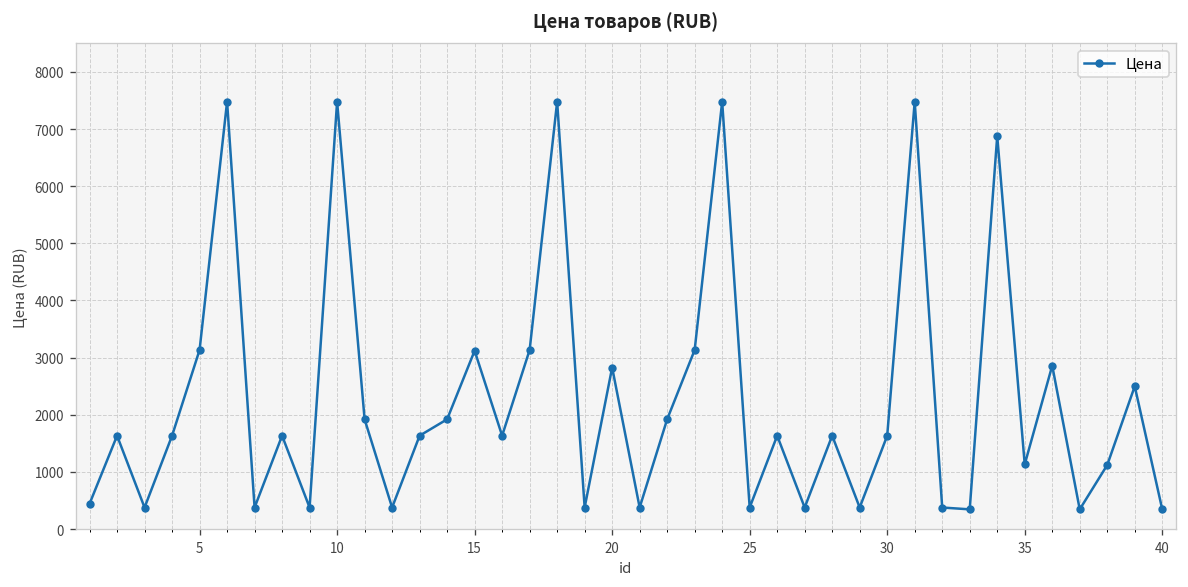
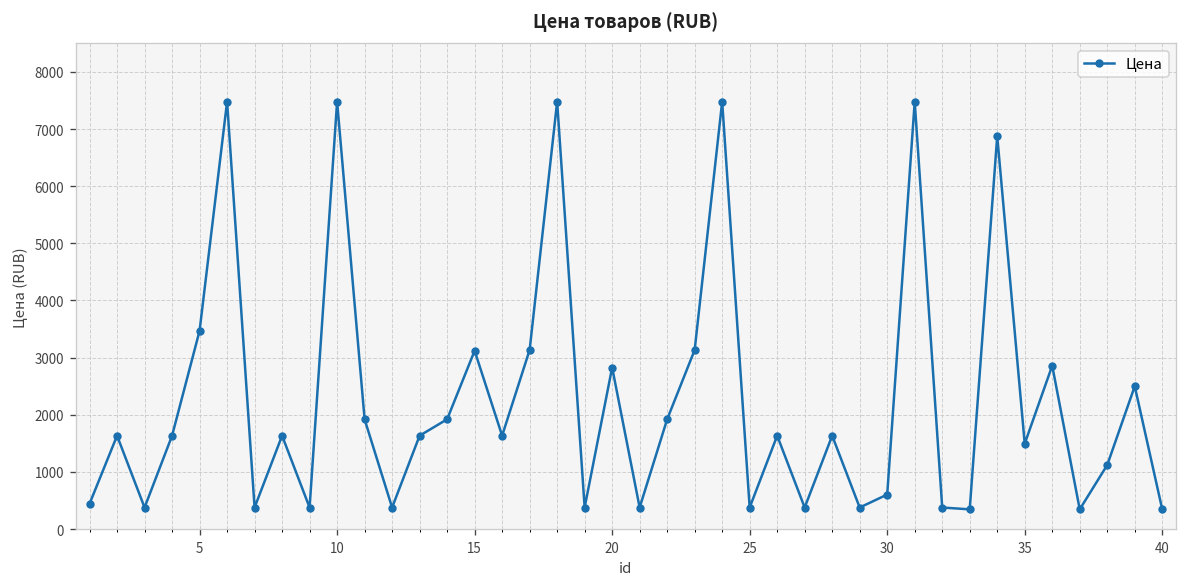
5: 3100 -> 3500
30: 1600 -> 600
35: 1100 -> 1500
